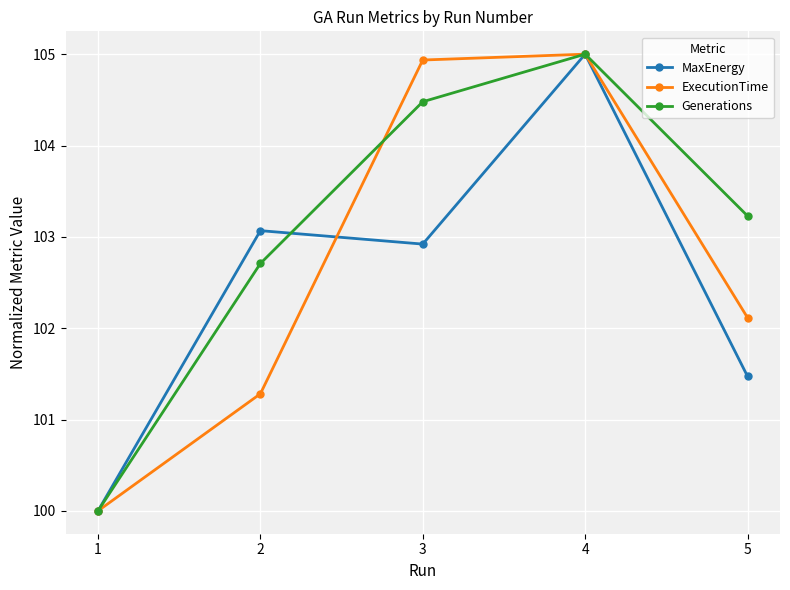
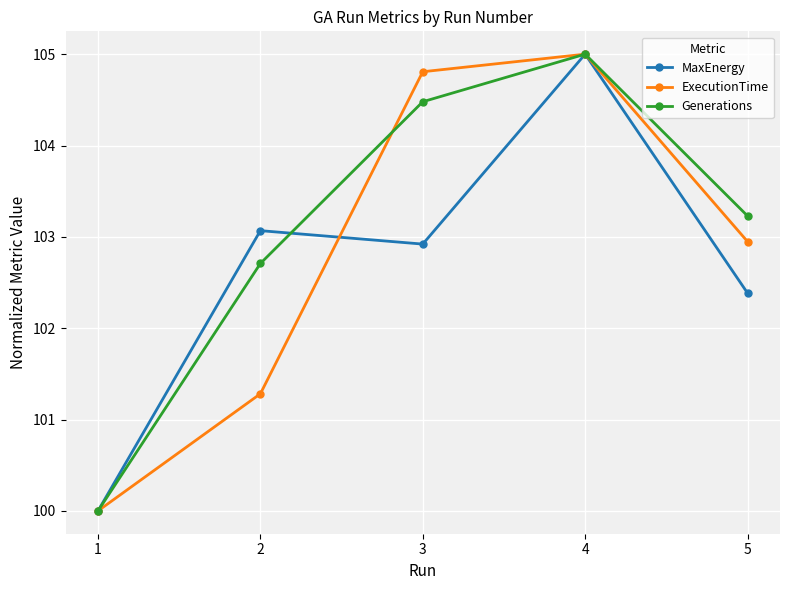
ExecutionTime, 3: 104.9 -> 104.8
MaxEnergy, 5: 101.5 -> 102.4
ExecutionTime, 5: 102.1 -> 102.9
